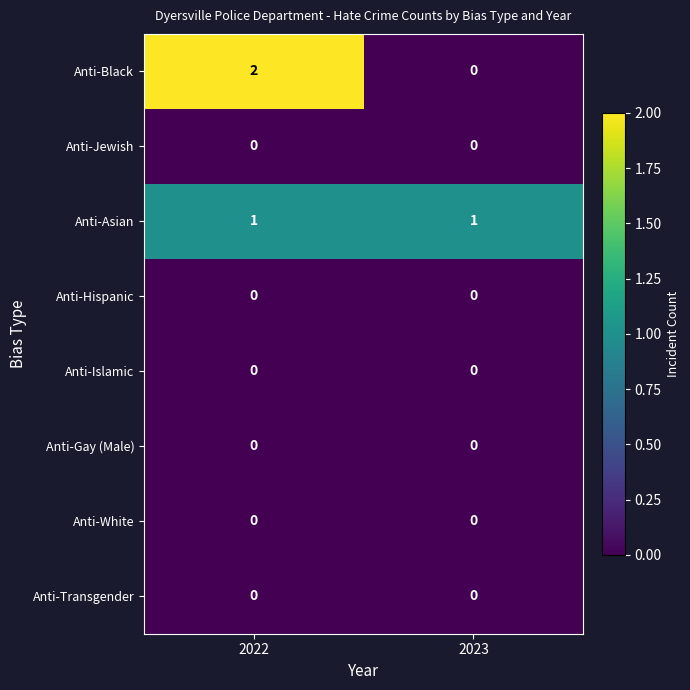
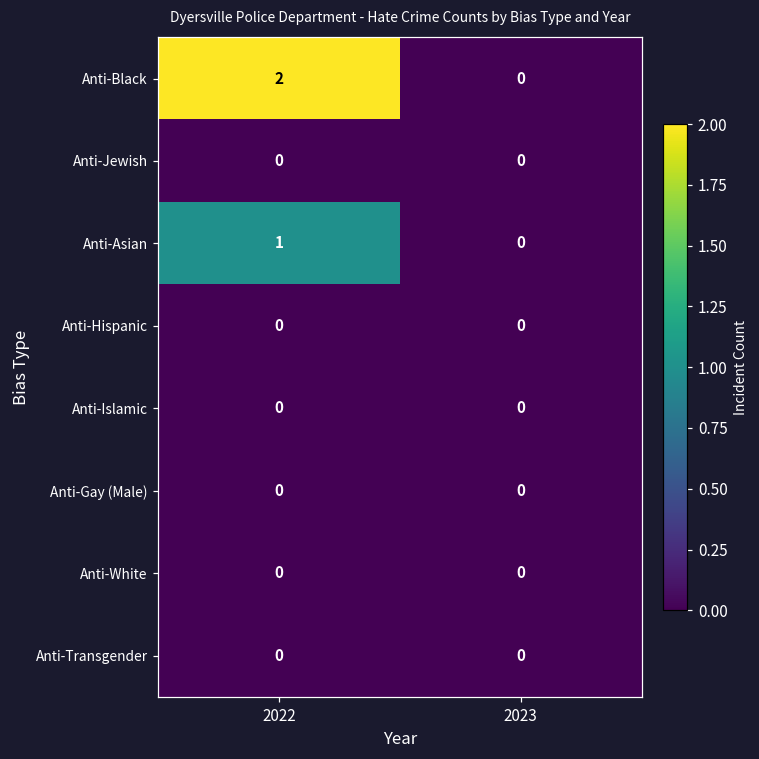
Anti-Asian, 2023: 1 -> 0
